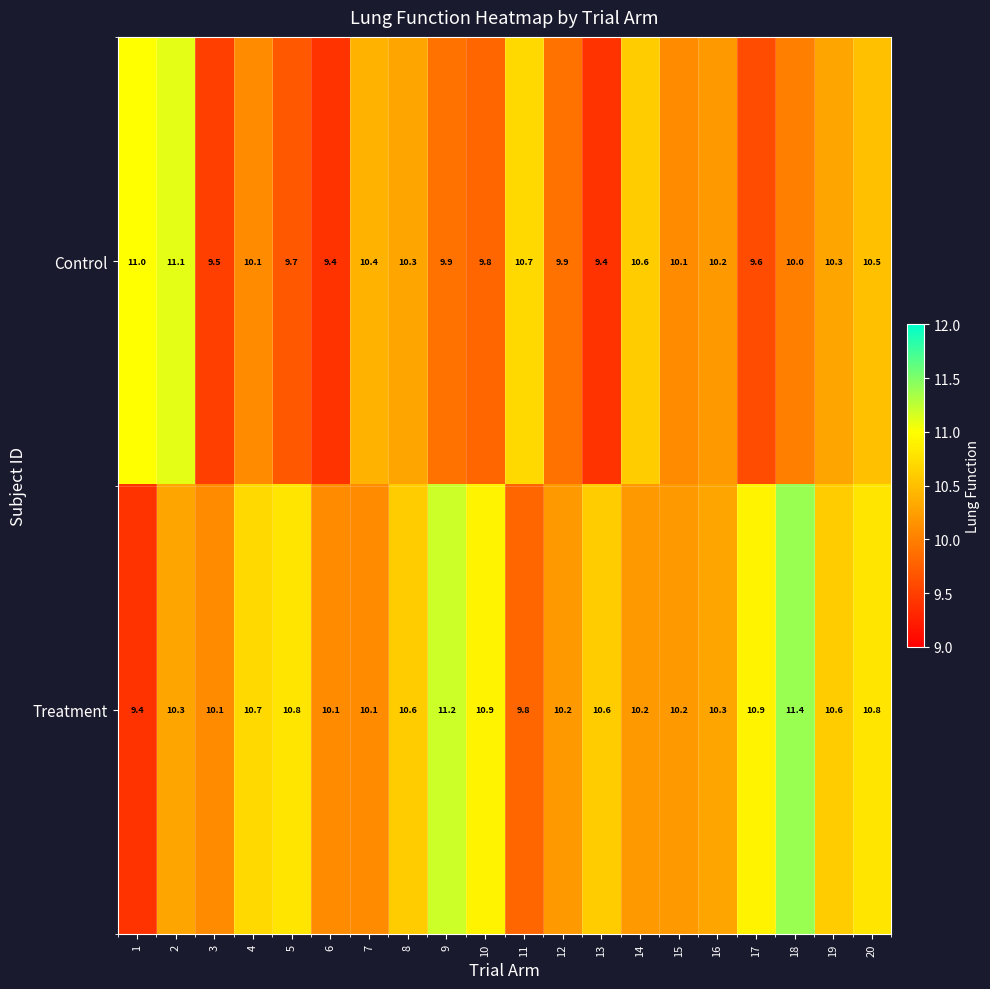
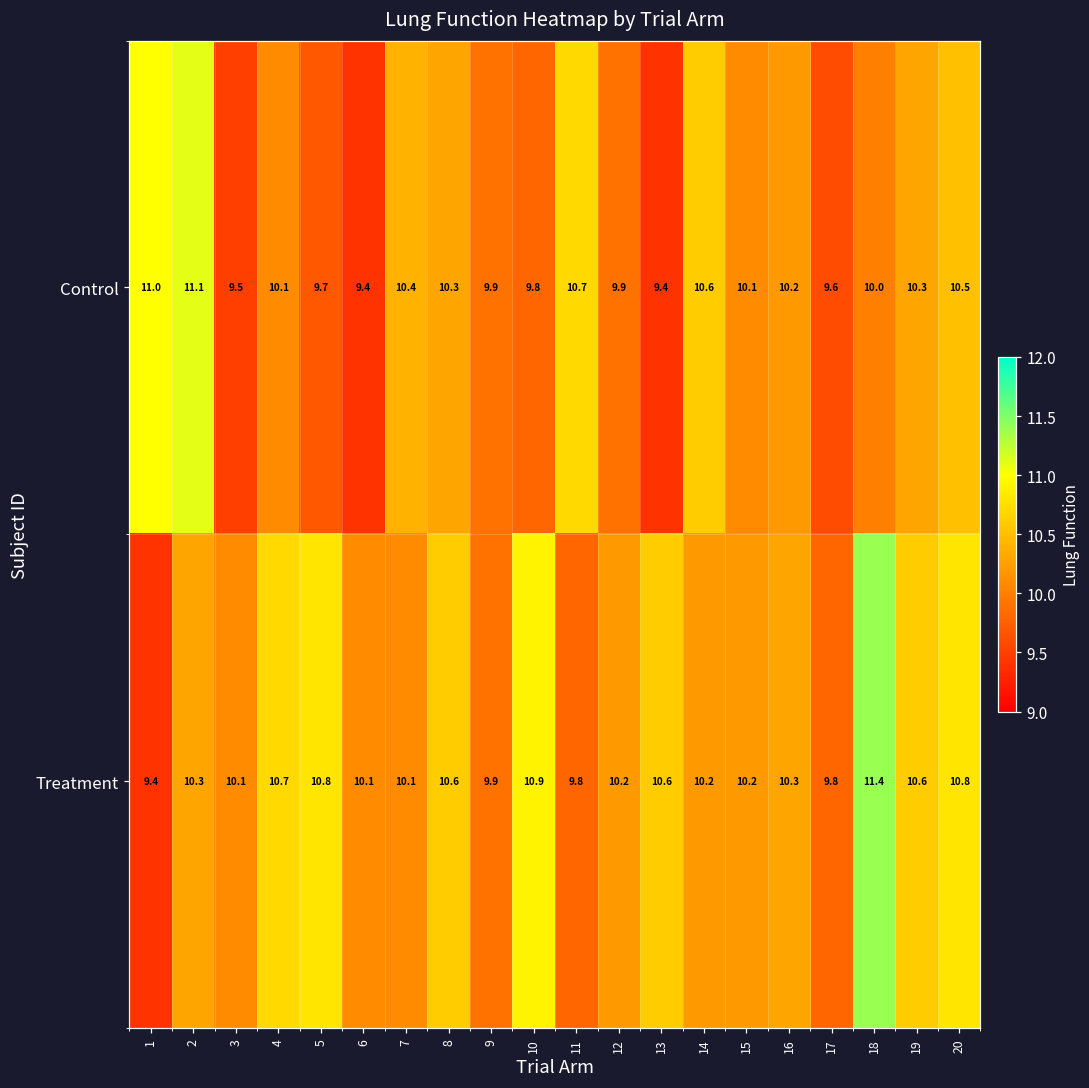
Treatment, 9: 11.2 -> 9.9
Treatment, 17: 10.9 -> 9.8
